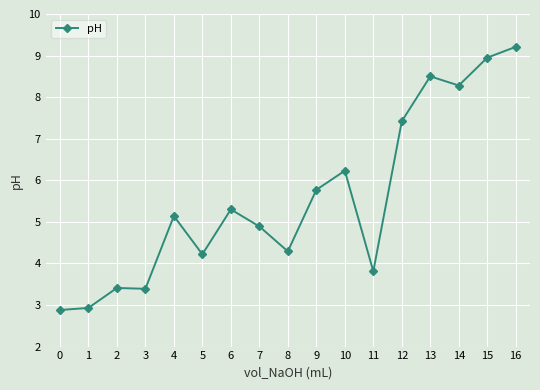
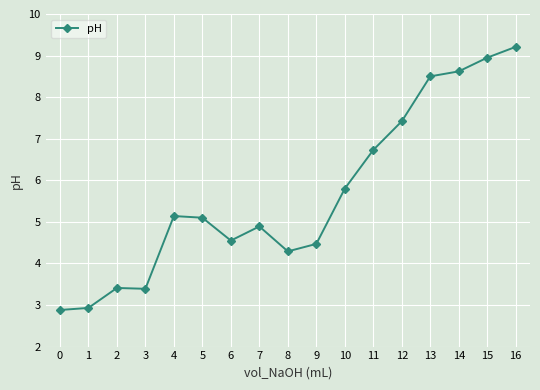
5: 4.2 -> 5.1
6: 5.3 -> 4.6
9: 5.8 -> 4.5
10: 6.2 -> 5.8
11: 3.8 -> 6.7
14: 8.3 -> 8.6
